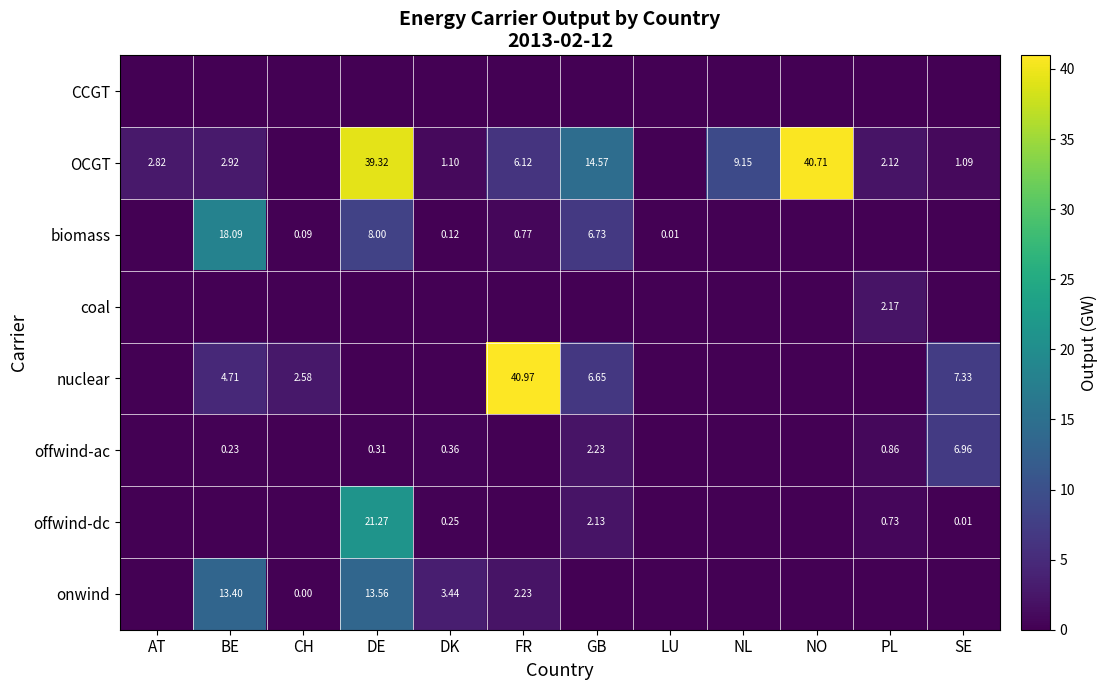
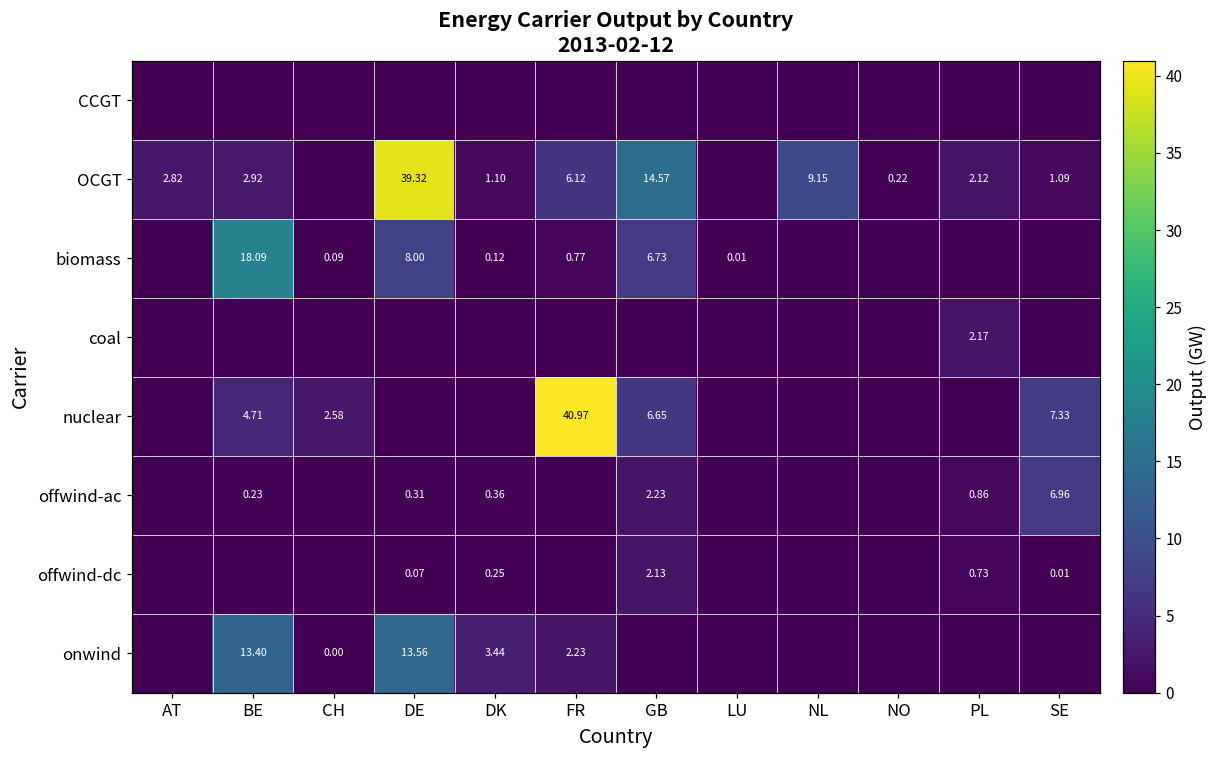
OCGT, NO: 40.71 -> 0.22
offwind-dc, DE: 21.27 -> 0.07
